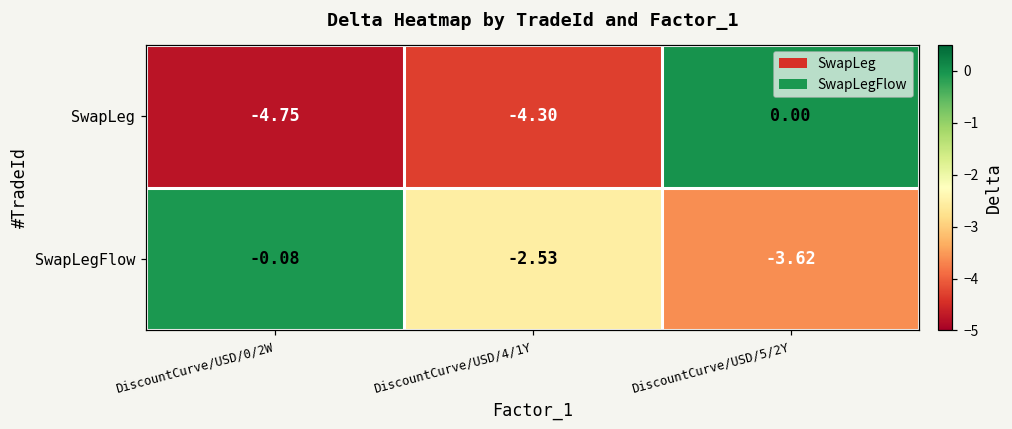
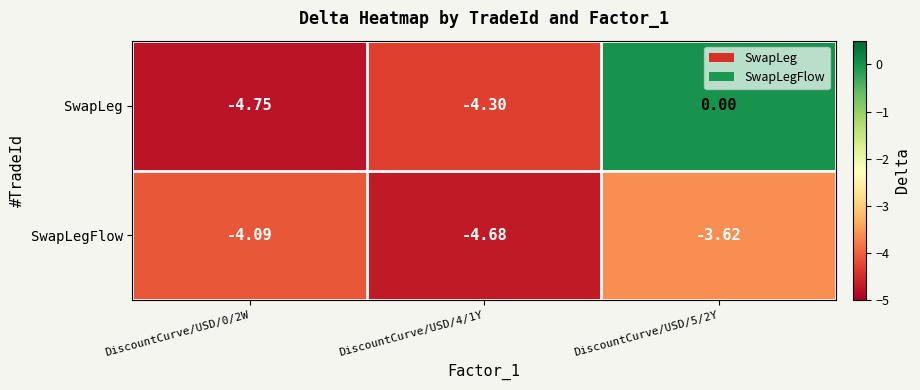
SwapLegFlow, DiscountCurve/USD/0/2W: -0.08 -> -4.09
SwapLegFlow, DiscountCurve/USD/4/1Y: -2.53 -> -4.68
